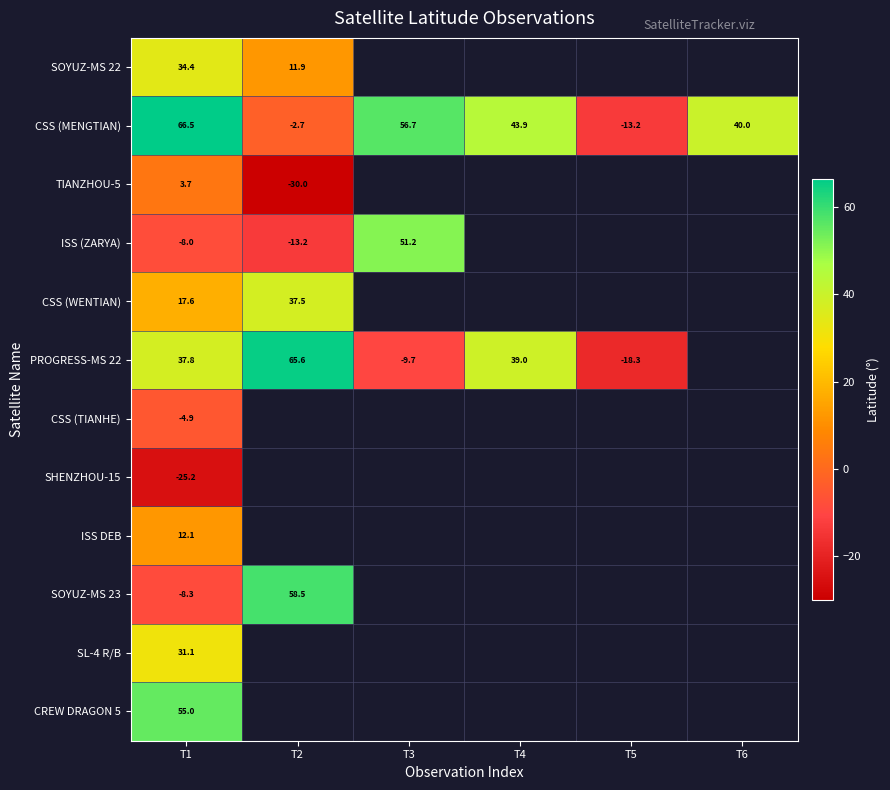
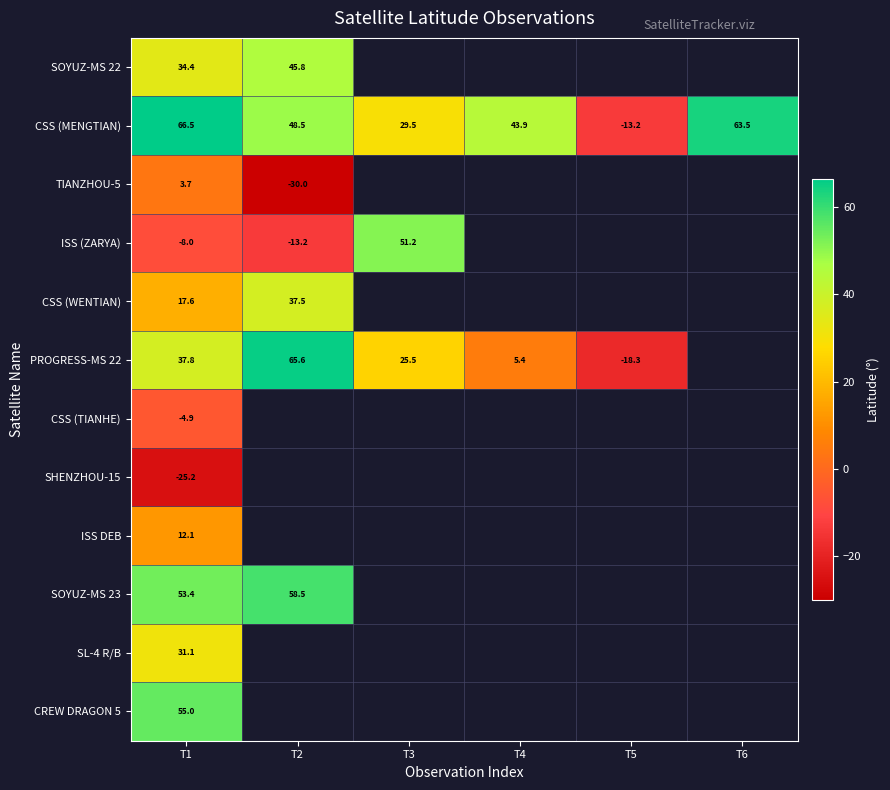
SOYUZ-MS 22, T2: 11.9 -> 45.8
CSS (MENGTIAN), T2: -2.7 -> 48.5
CSS (MENGTIAN), T3: 56.7 -> 29.5
CSS (MENGTIAN), T6: 40.0 -> 63.5
PROGRESS-MS 22, T3: -9.7 -> 25.5
PROGRESS-MS 22, T4: 39.0 -> 5.4
SOYUZ-MS 23, T1: -8.3 -> 53.4
